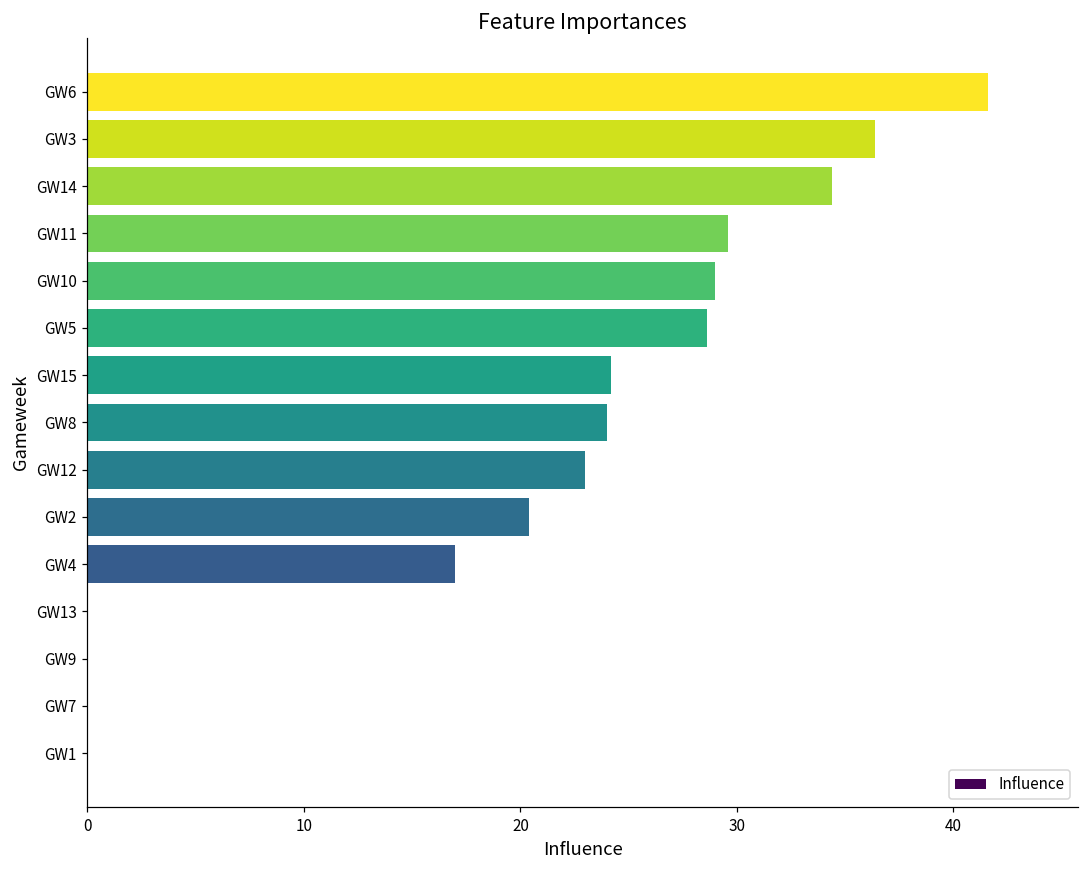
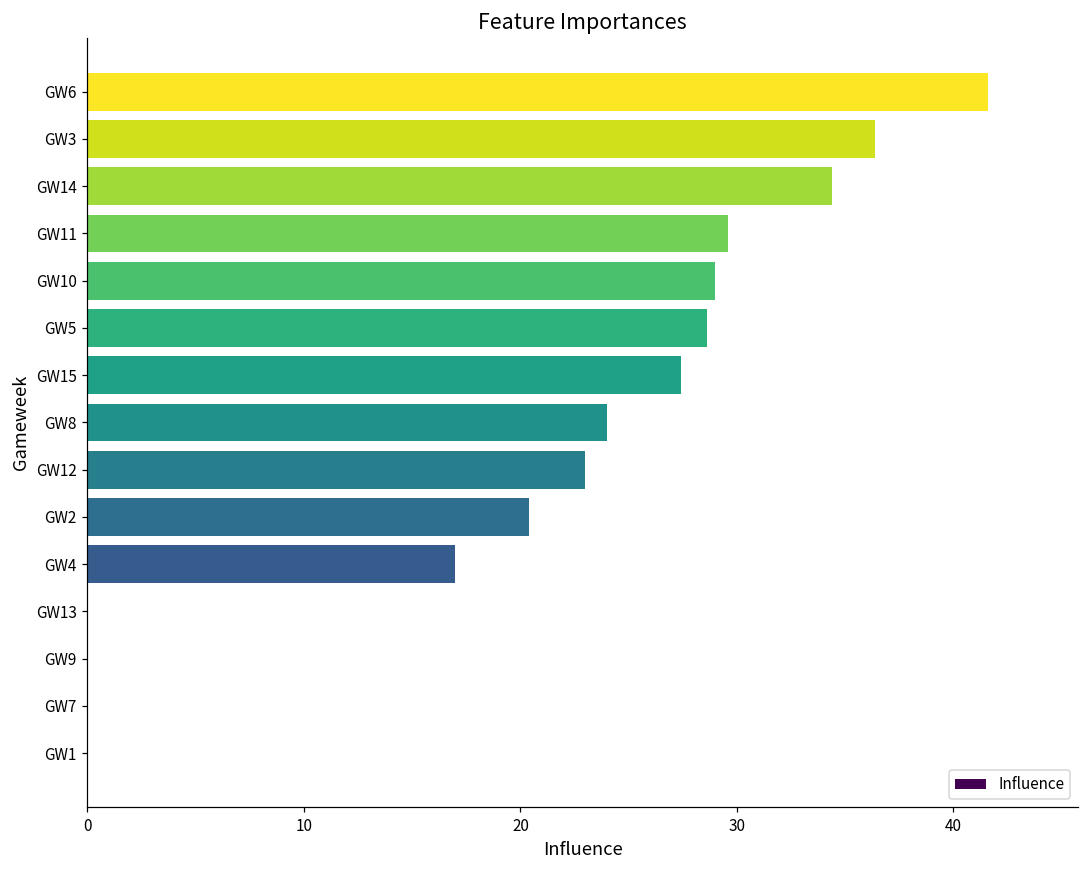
GW15: 24.2 -> 27.4
